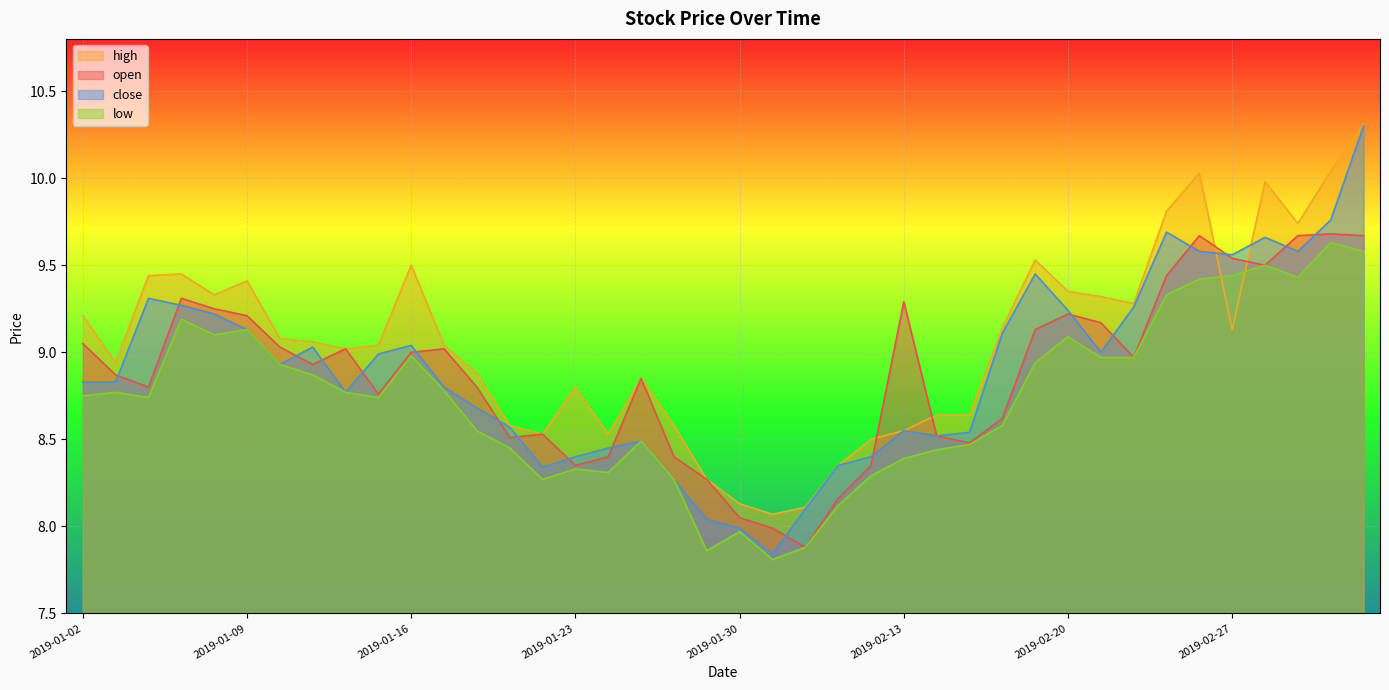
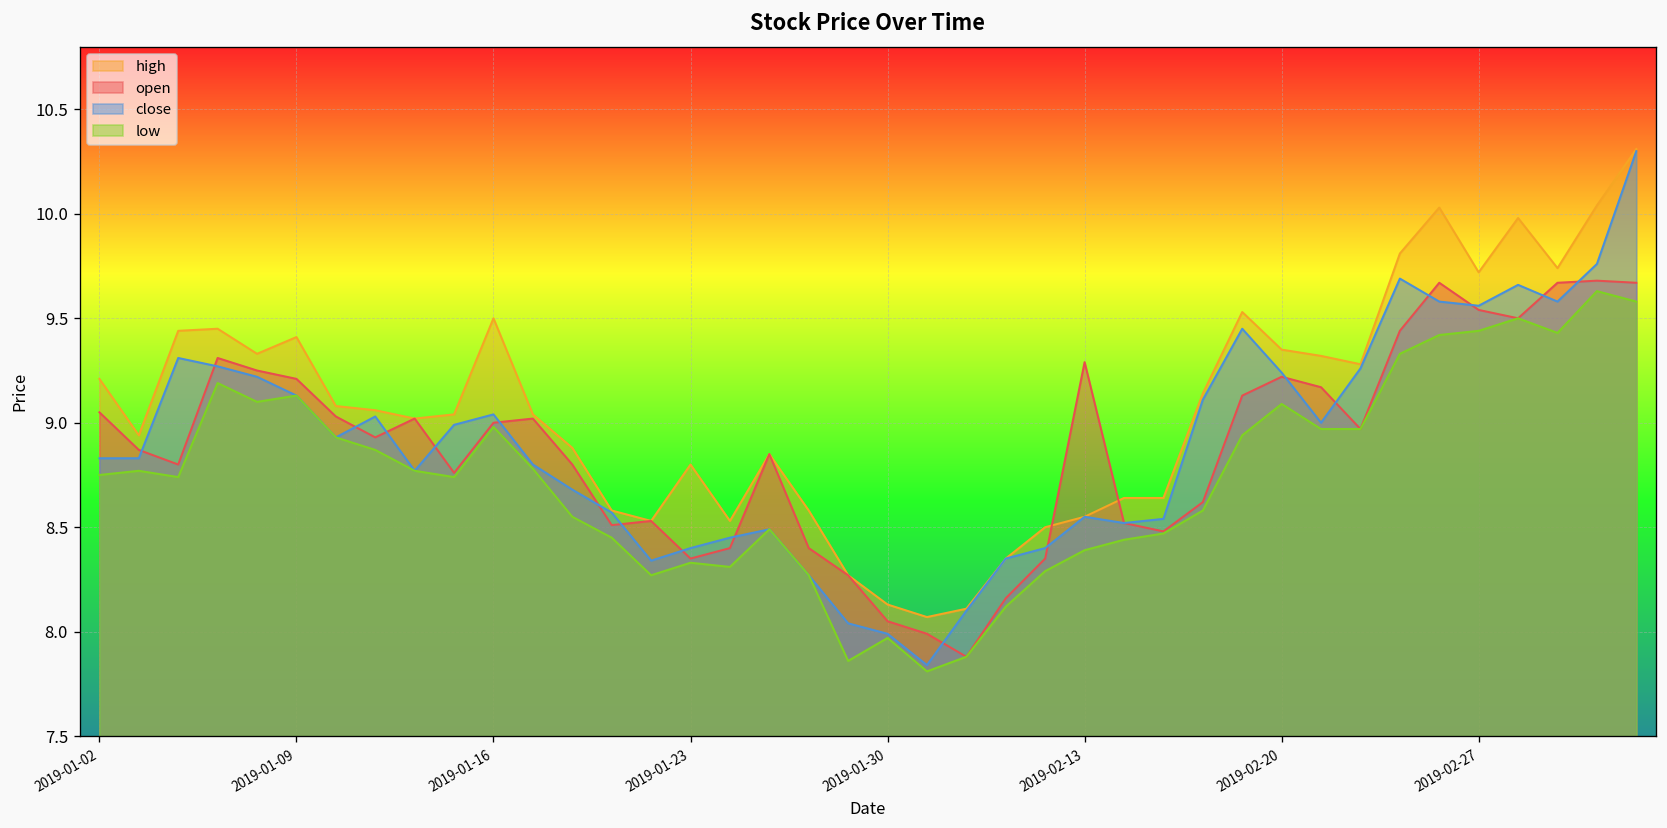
high, 2019-02-27: 9.13 -> 9.72
